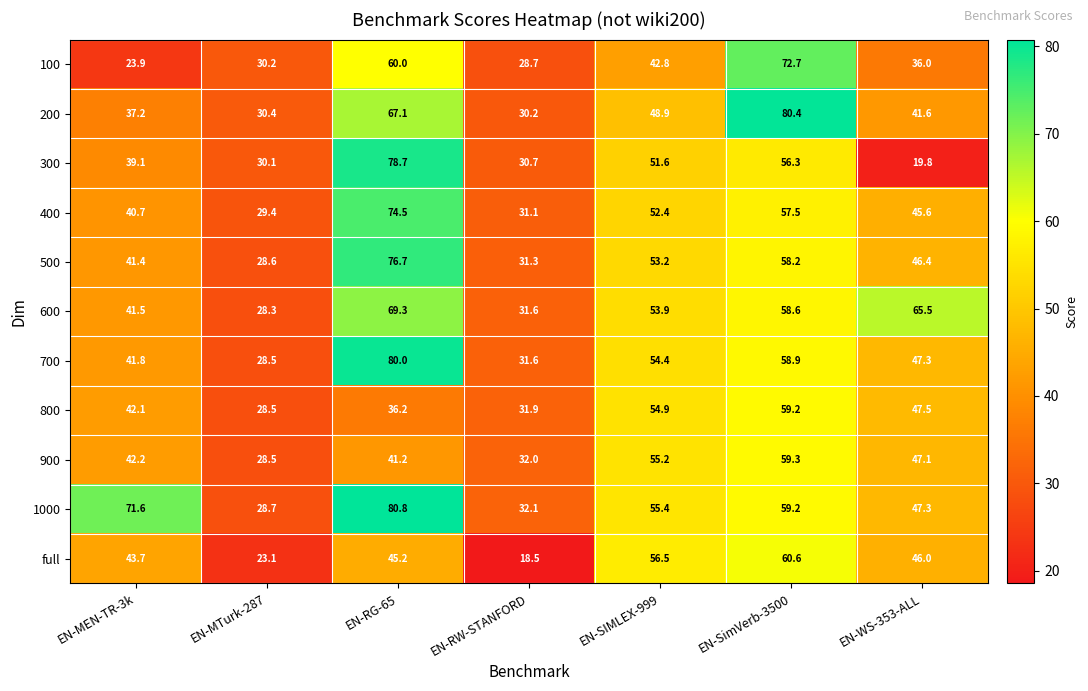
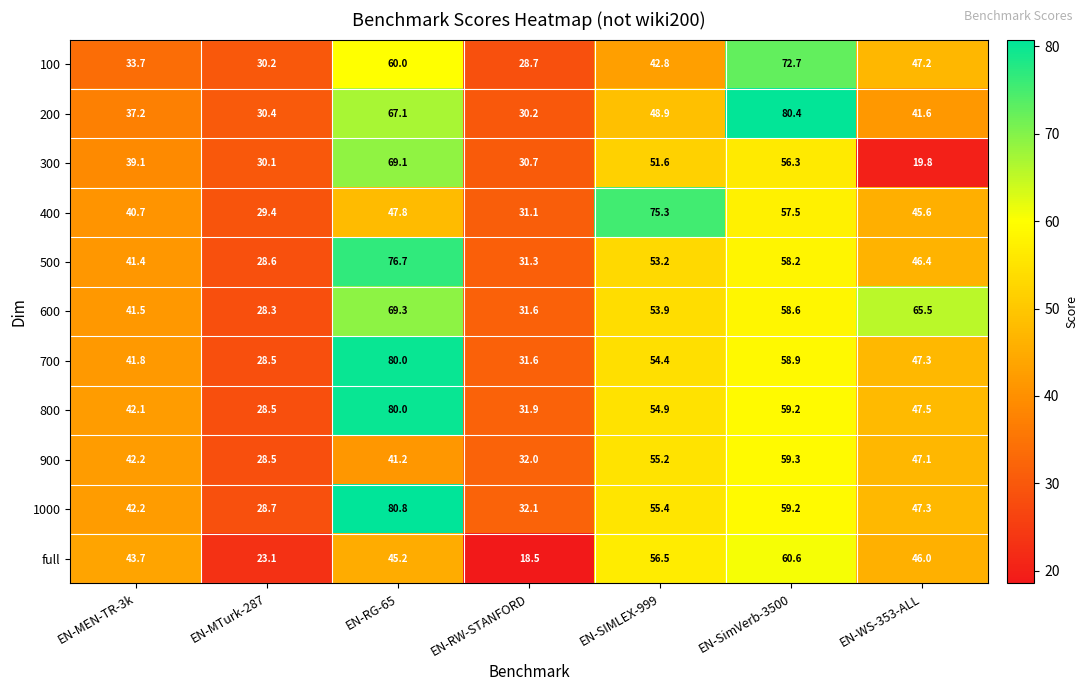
100, EN-MEN-TR-3k: 23.9 -> 33.7
100, EN-WS-353-ALL: 36.0 -> 47.2
300, EN-RG-65: 78.7 -> 69.1
400, EN-RG-65: 74.5 -> 47.8
400, EN-SIMLEX-999: 52.4 -> 75.3
800, EN-RG-65: 36.2 -> 80.0
1000, EN-MEN-TR-3k: 71.6 -> 42.2
